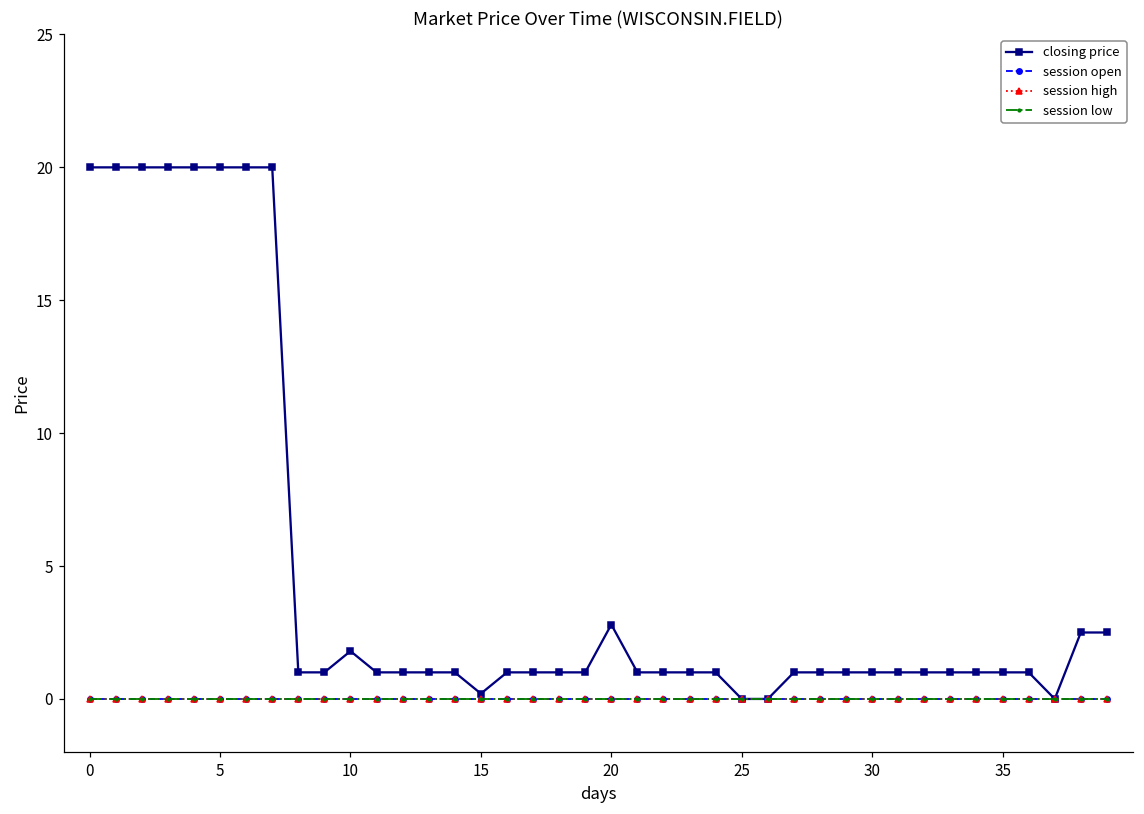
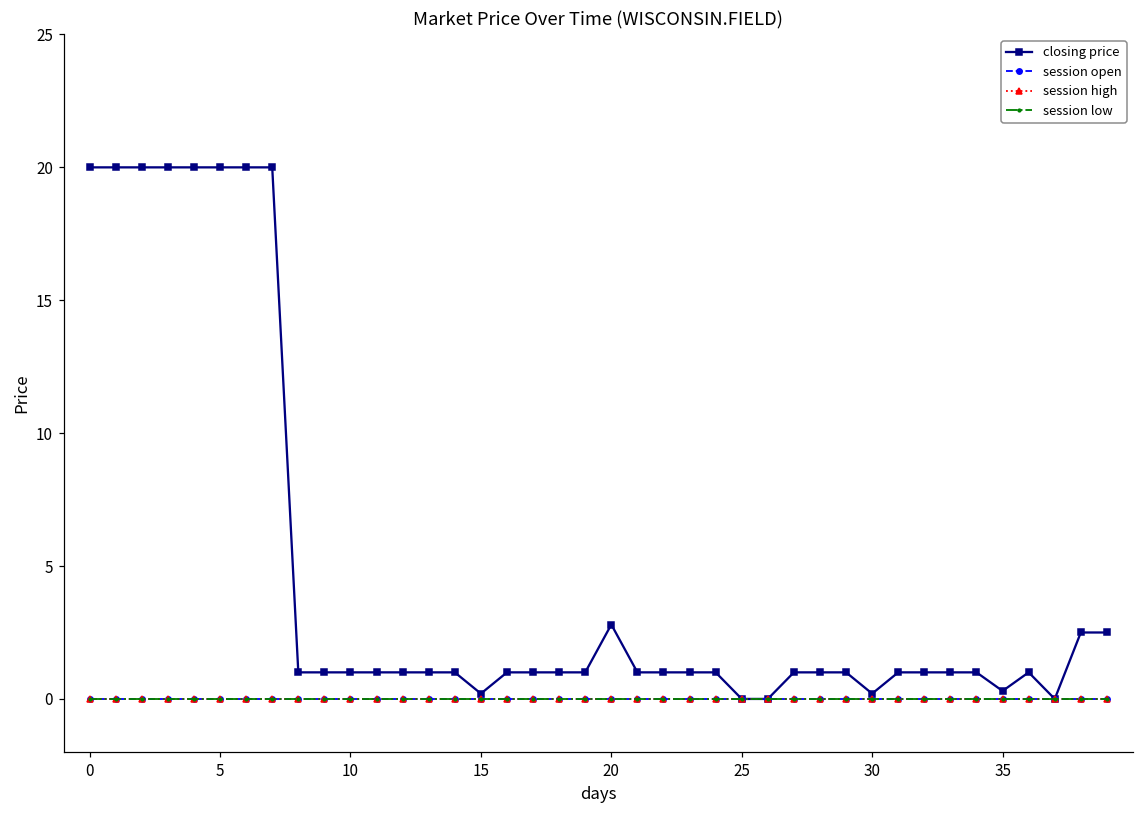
closing price, 10: 1.8 -> 1.0
closing price, 30: 1.0 -> 0.2
closing price, 35: 1.0 -> 0.3
